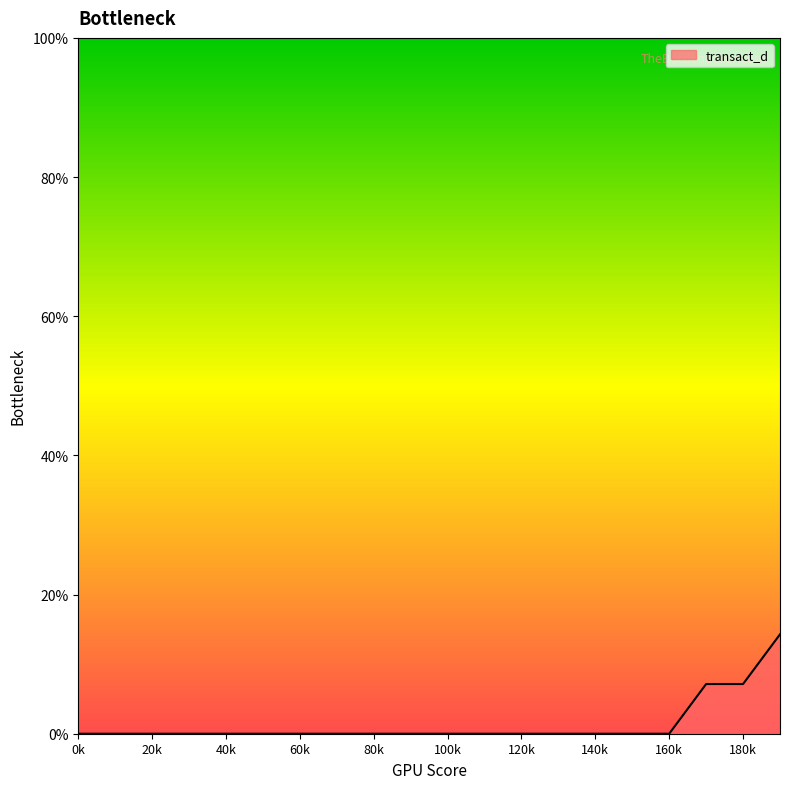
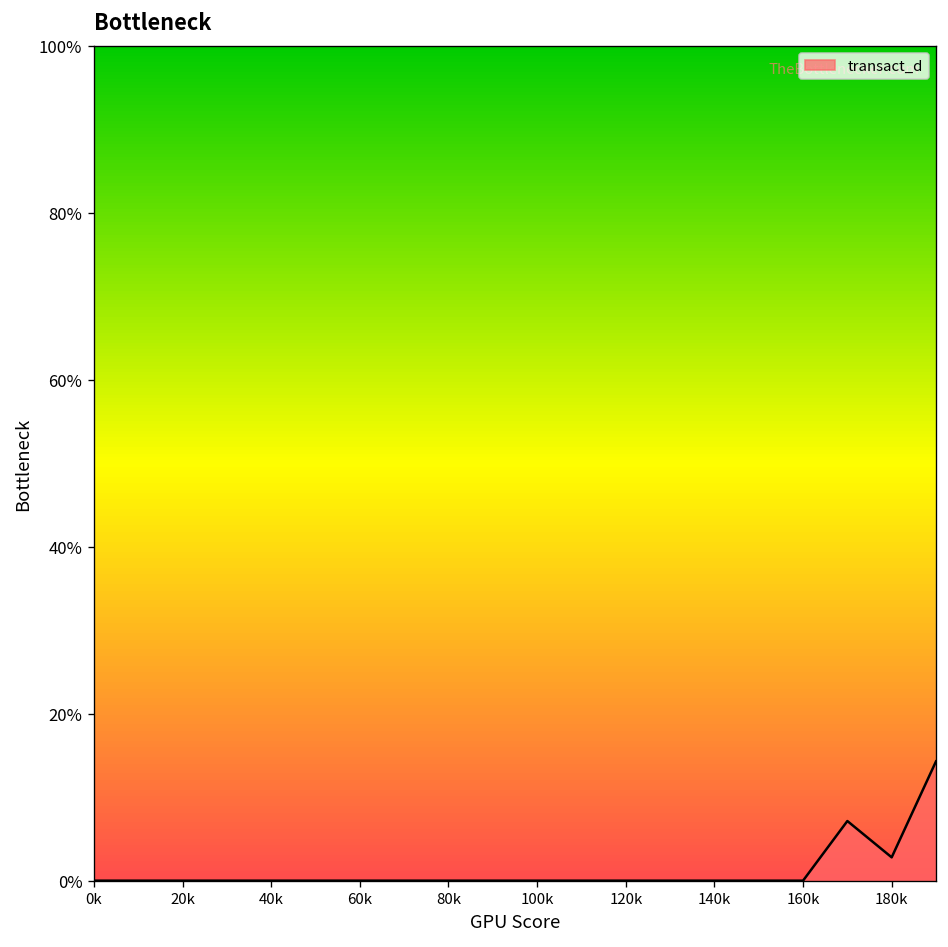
180k: 7% -> 3%
